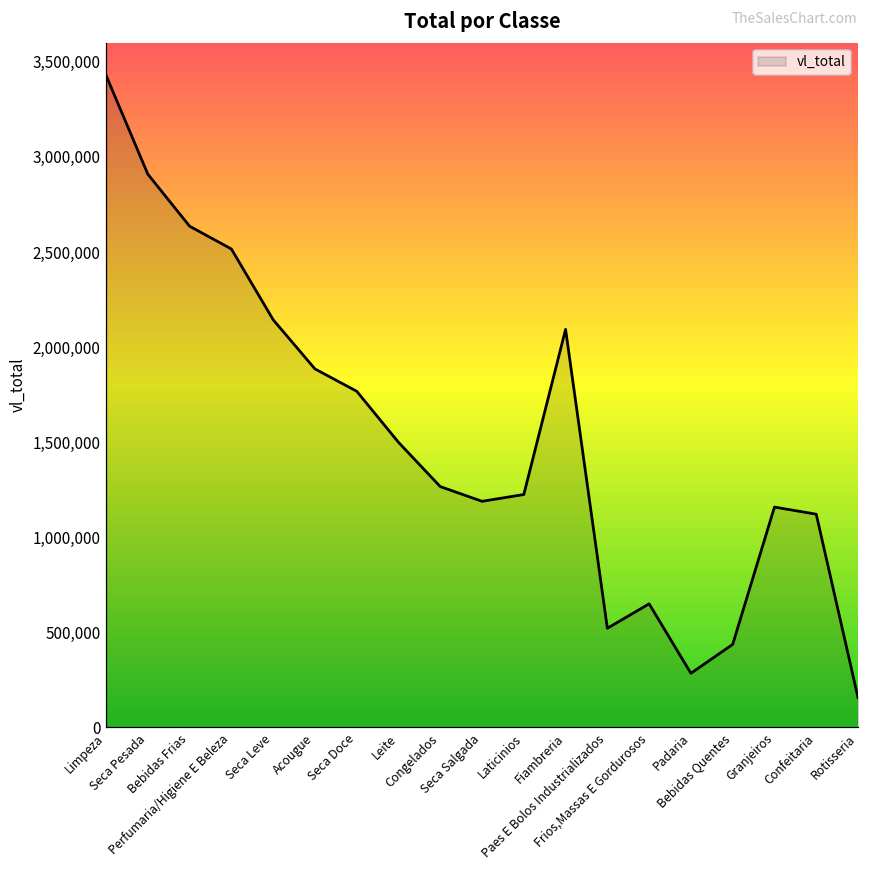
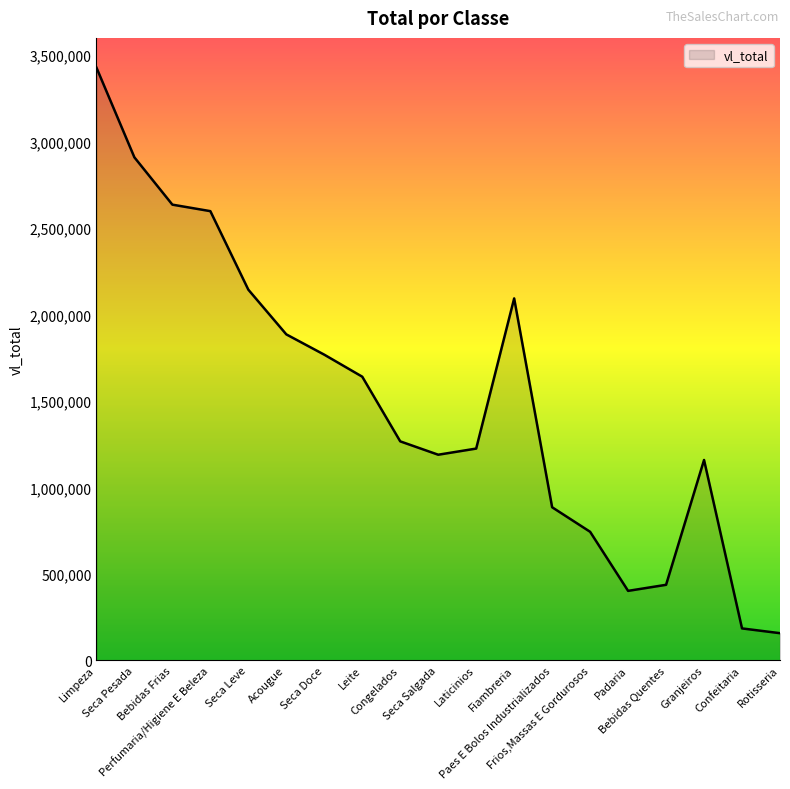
Perfumaria/Higiene E Beleza: 2,520,000 -> 2,600,000
Leite: 1,500,000 -> 1,640,000
Paes E Bolos Industrializados: 520,000 -> 880,000
Frios,Massas E Gordurosos: 650,000 -> 740,000
Padaria: 280,000 -> 400,000
Confeitaria: 1,120,000 -> 180,000
